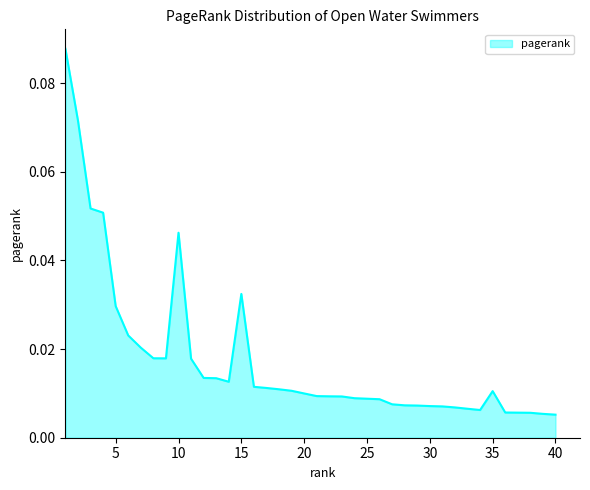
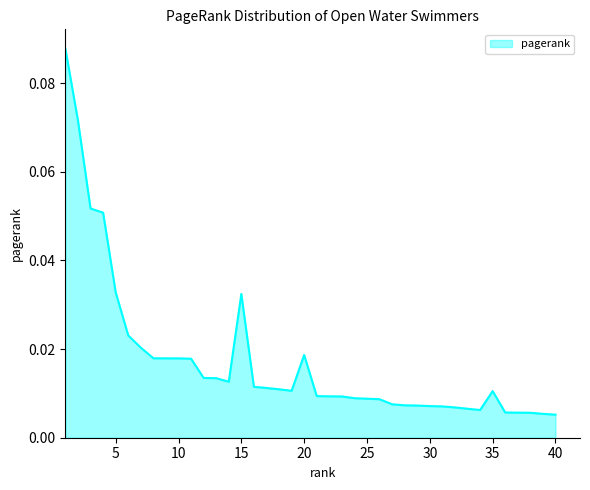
5: 0.030 -> 0.033
10: 0.046 -> 0.018
20: 0.010 -> 0.019
